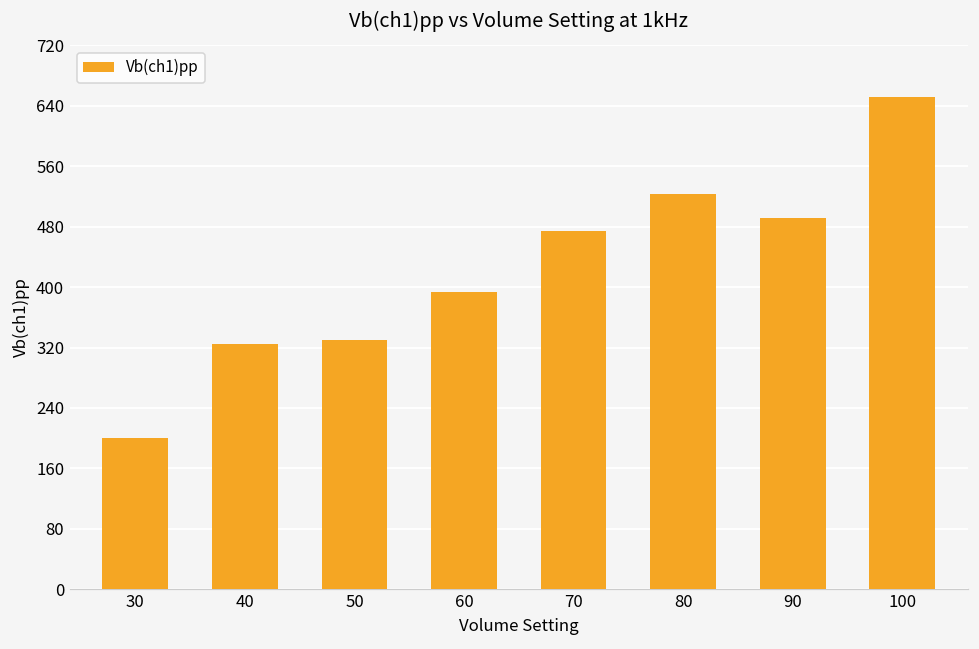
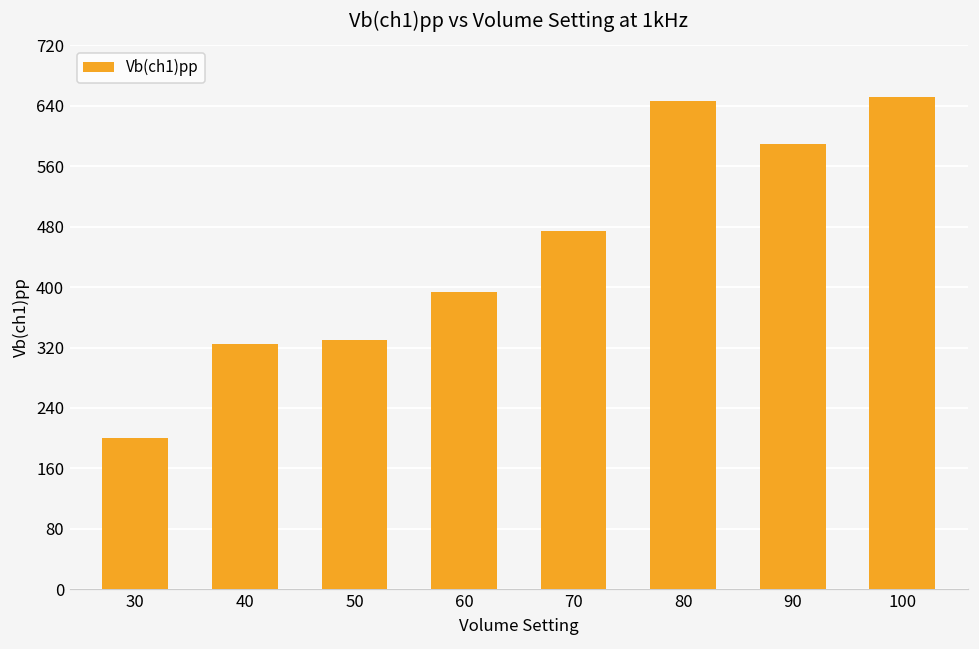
80: 520 -> 650
90: 490 -> 590
